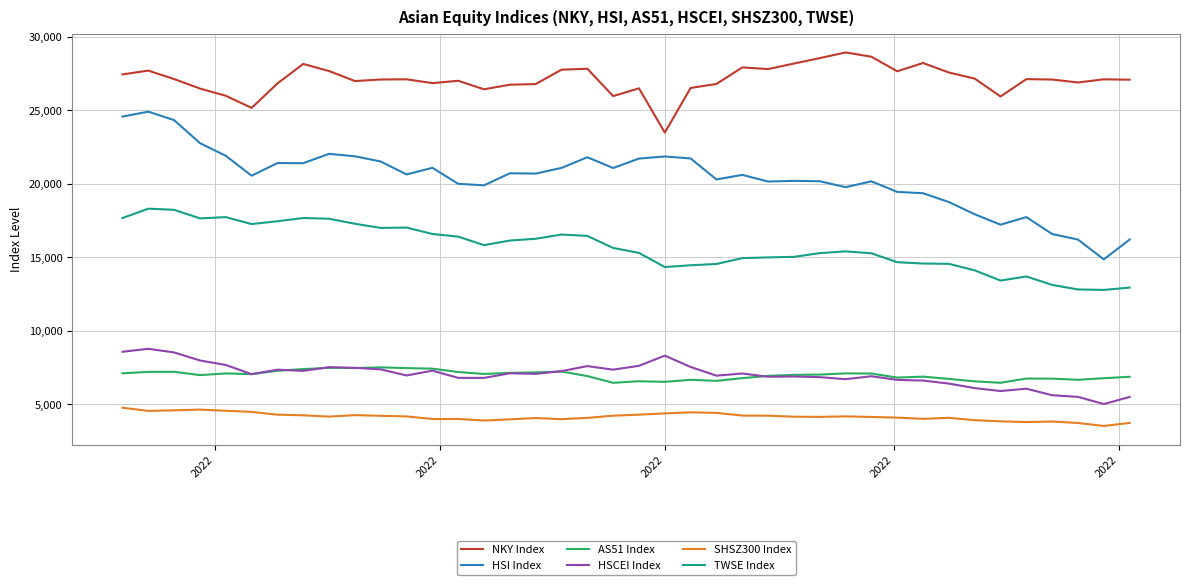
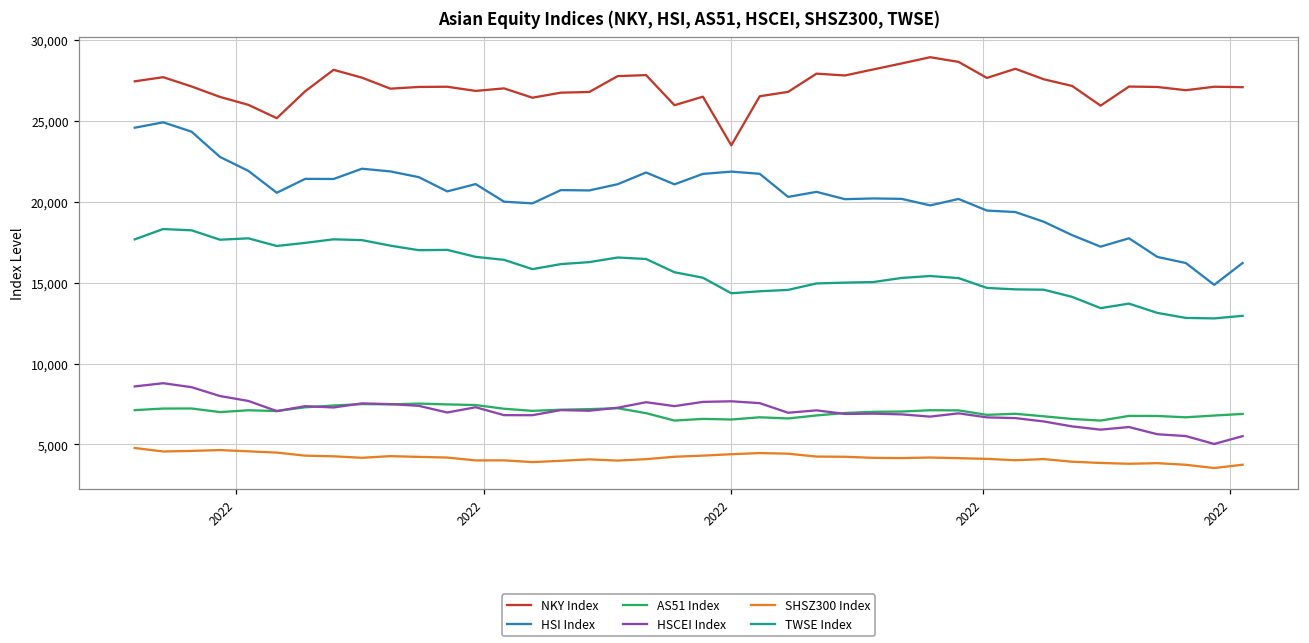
HSCEI Index, 2022: 8,300 -> 7,700
